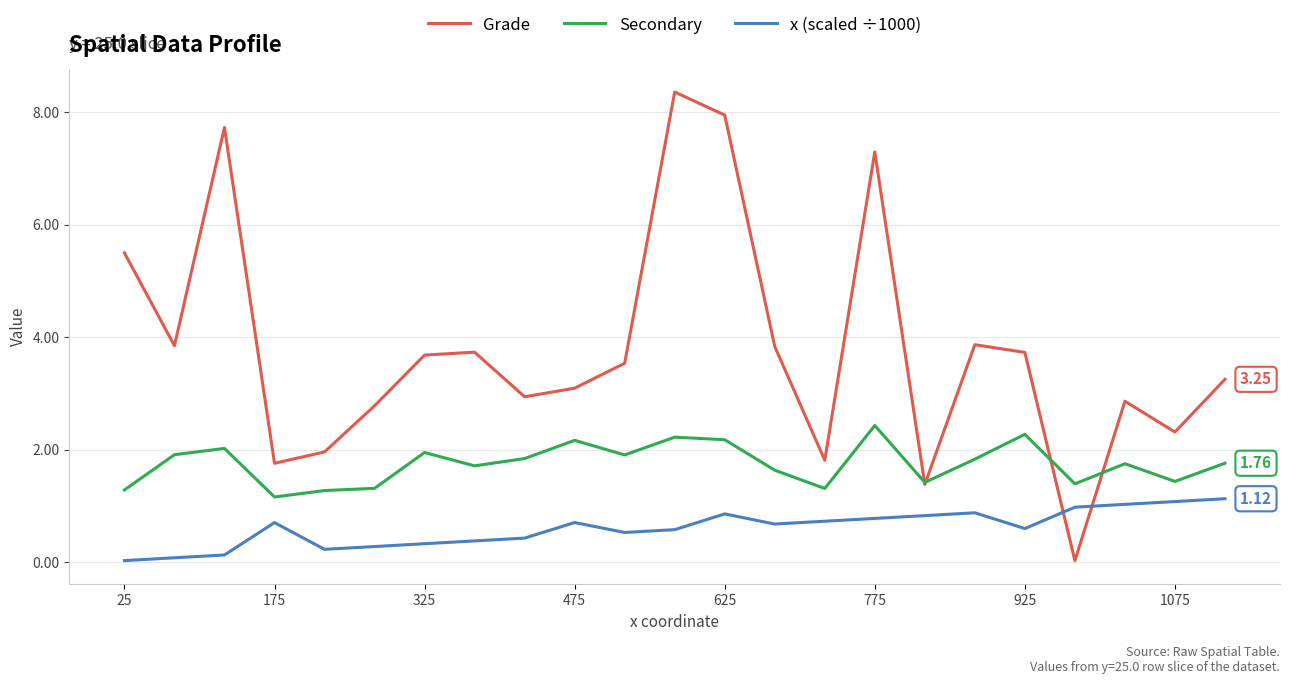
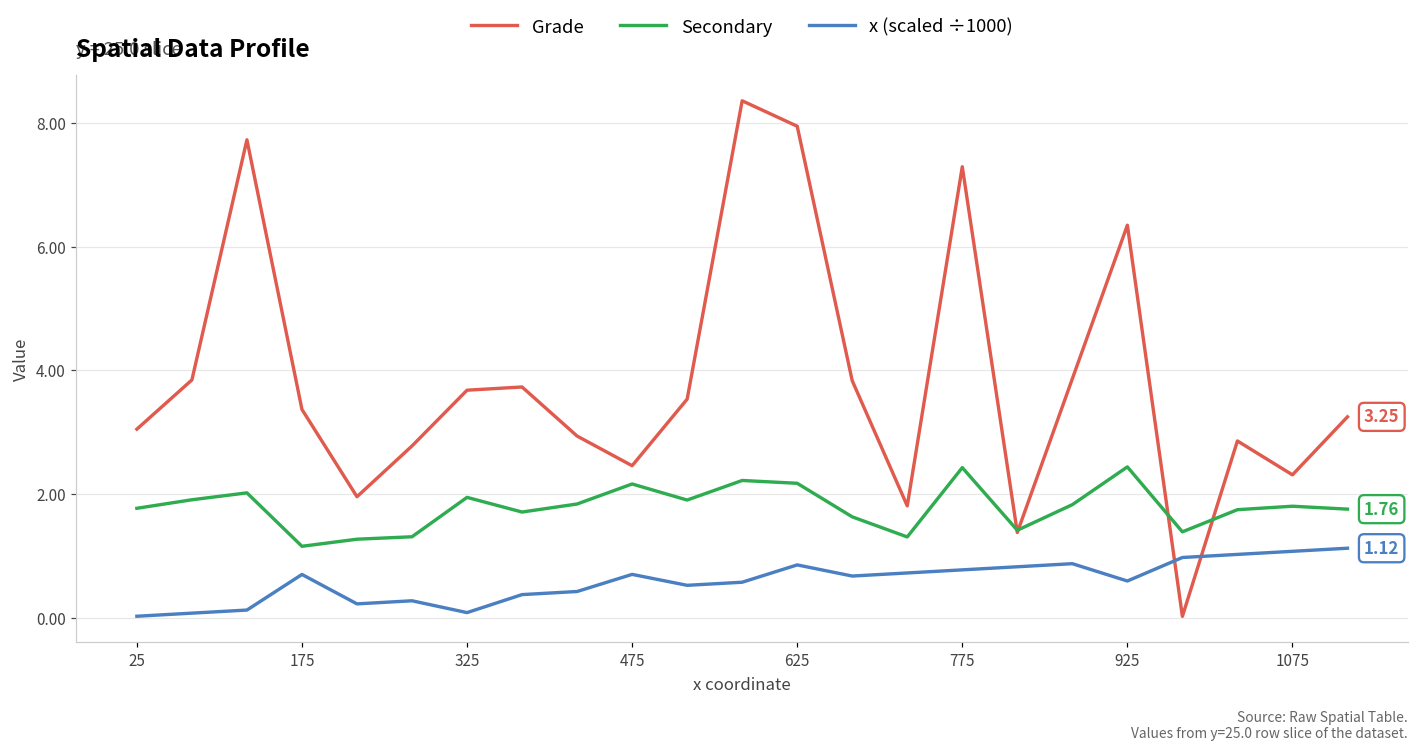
Grade, 25: 5.5 -> 3.1
Secondary, 25: 1.3 -> 1.8
Grade, 175: 1.8 -> 3.4
x (scaled ÷1000), 325: 0.3 -> 0.1
Grade, 475: 3.1 -> 2.5
Grade, 925: 3.7 -> 6.3
Secondary, 925: 2.3 -> 2.4
Secondary, 1075: 1.4 -> 1.8
